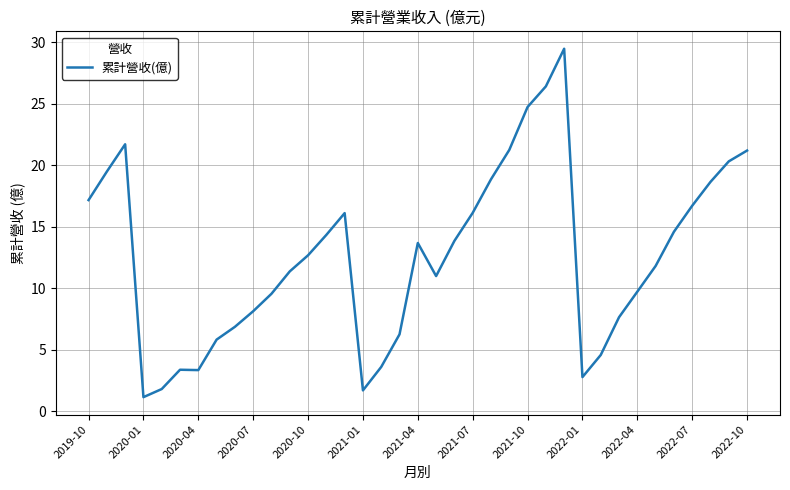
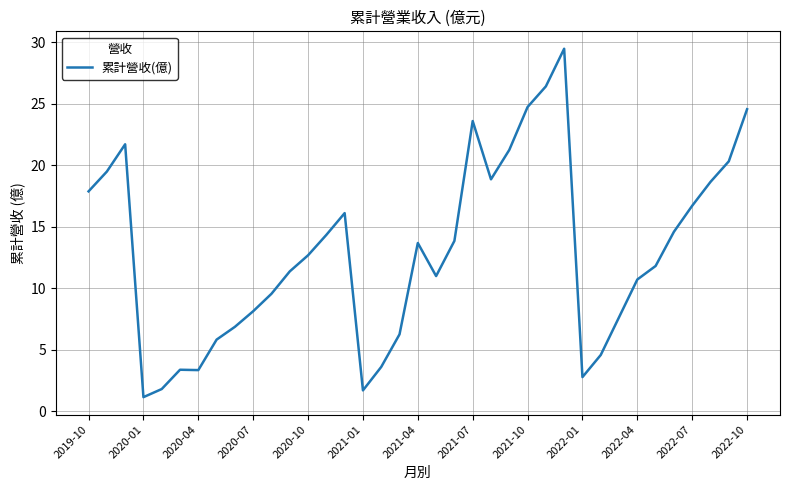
2019-10: 17.2 -> 17.9
2021-07: 16.1 -> 23.6
2022-04: 9.7 -> 10.7
2022-10: 21.2 -> 24.6
